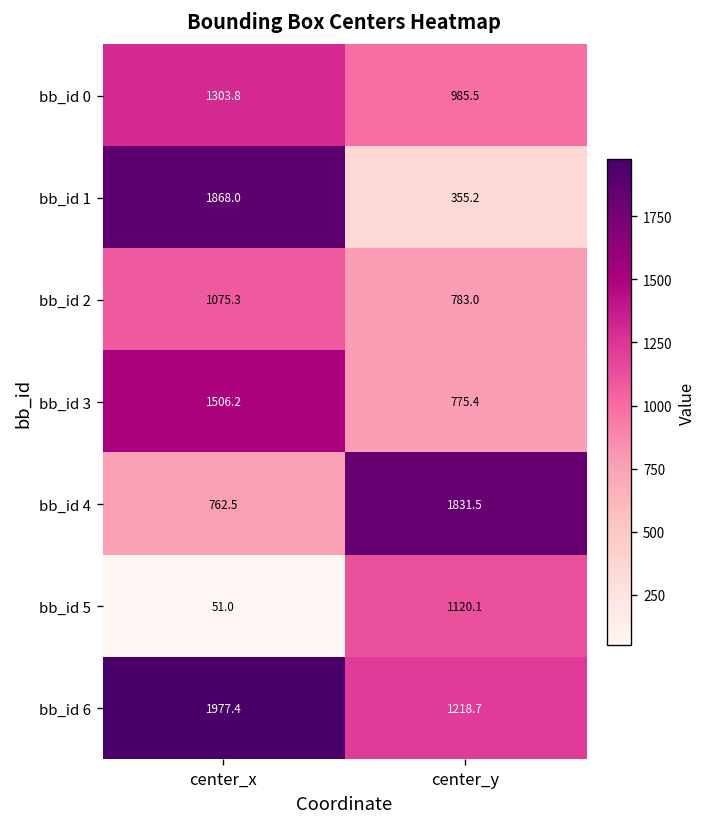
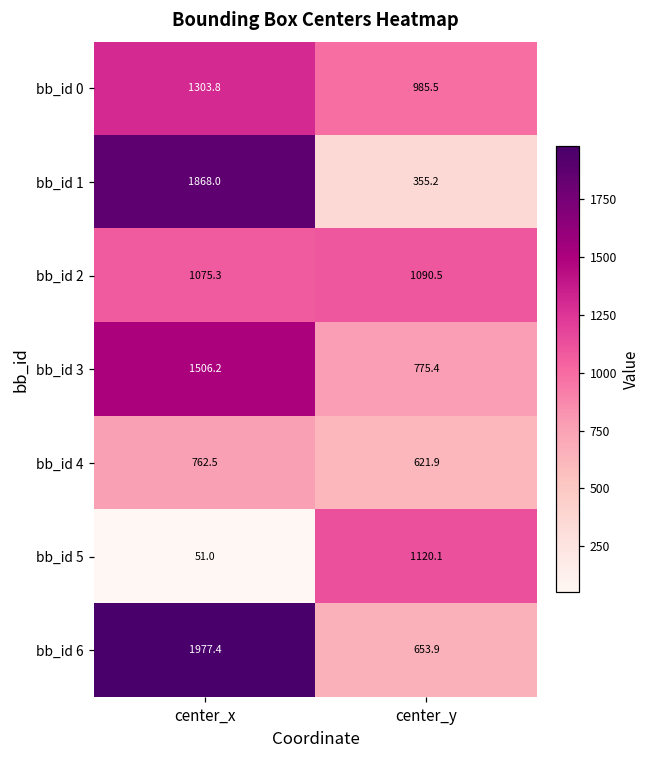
bb_id 2, center_y: 783.0 -> 1090.5
bb_id 4, center_y: 1831.5 -> 621.9
bb_id 6, center_y: 1218.7 -> 653.9
